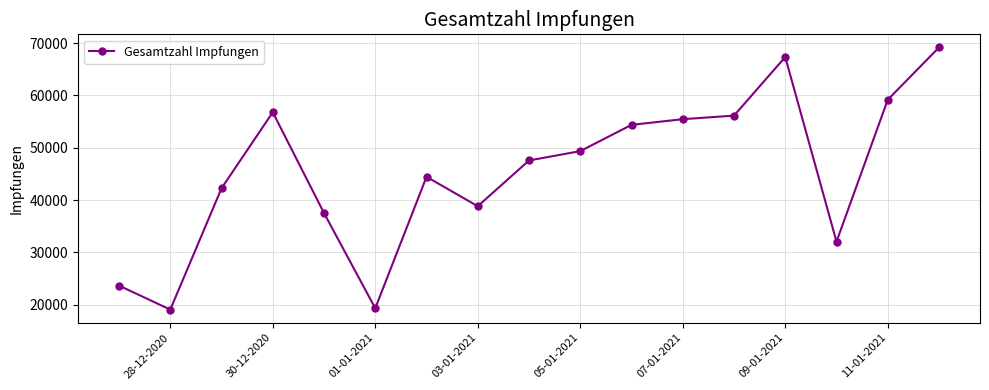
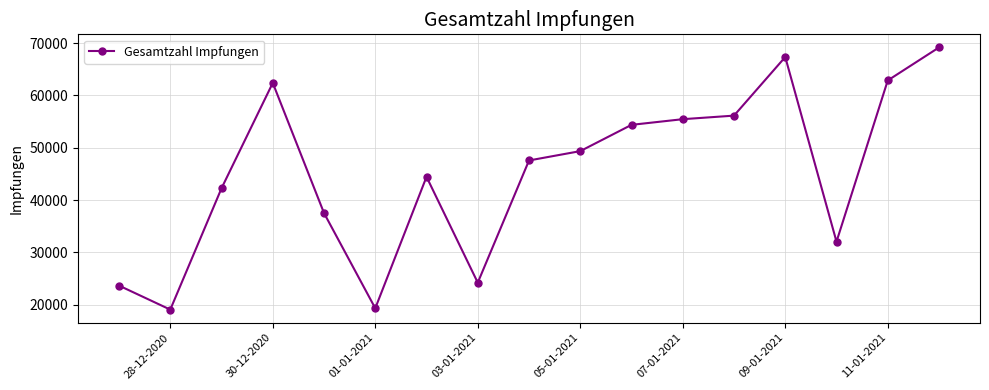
30-12-2020: 57000 -> 62000
03-01-2021: 39000 -> 24000
11-01-2021: 59000 -> 63000
